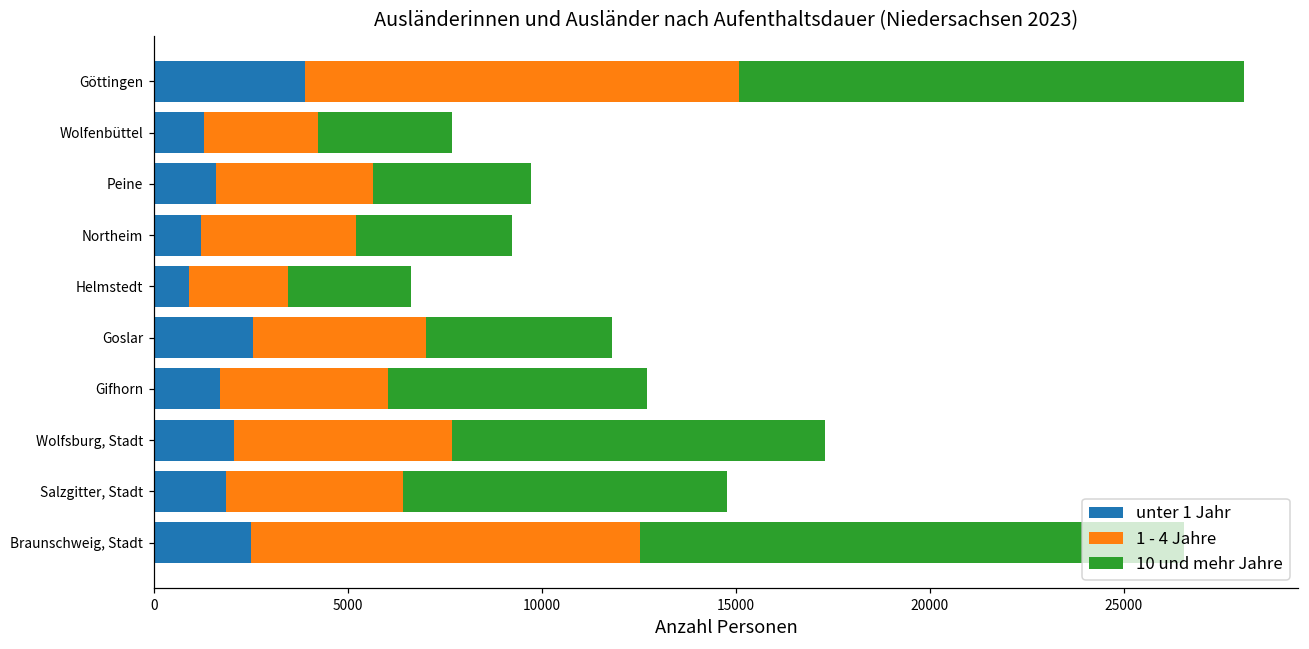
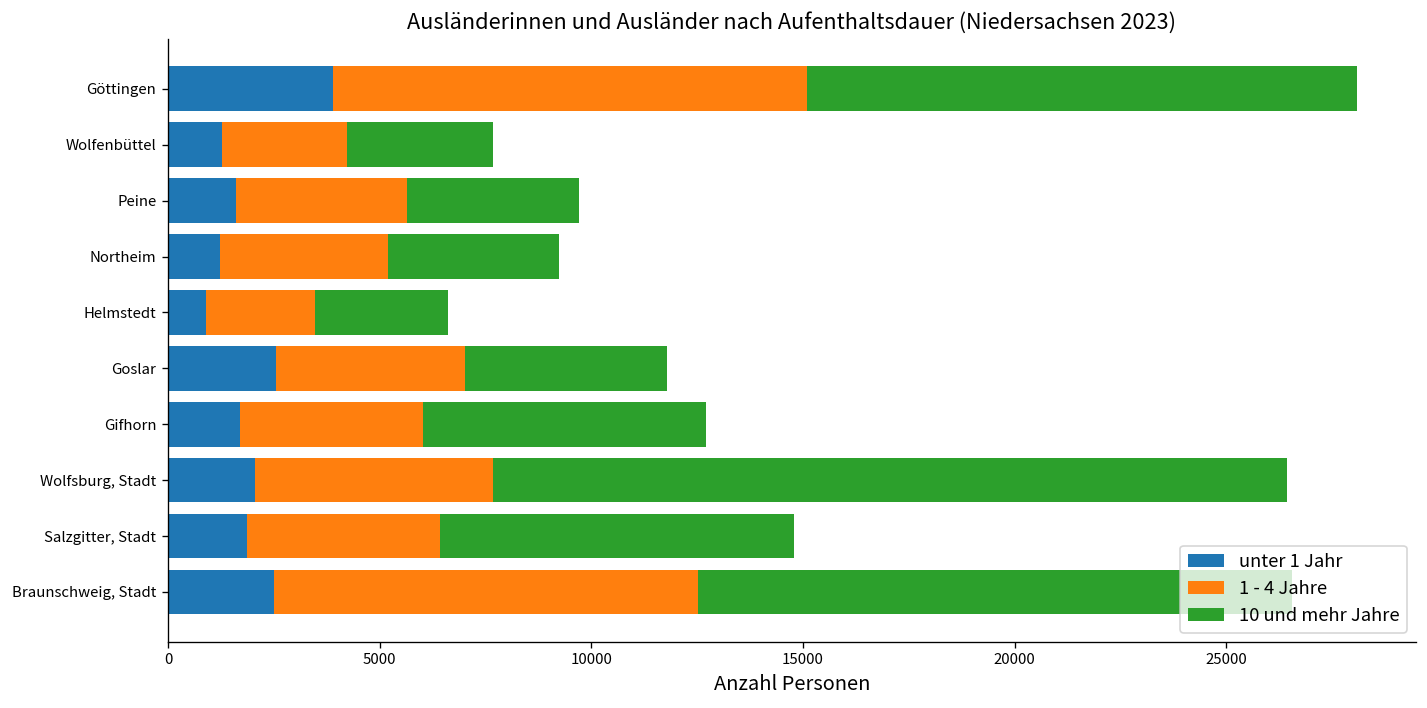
10 und mehr Jahre, Wolfsburg, Stadt: 9600 -> 18800
